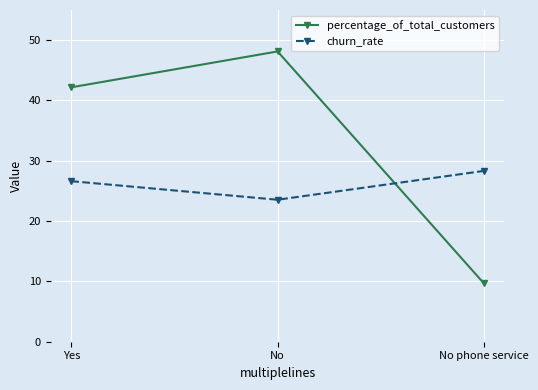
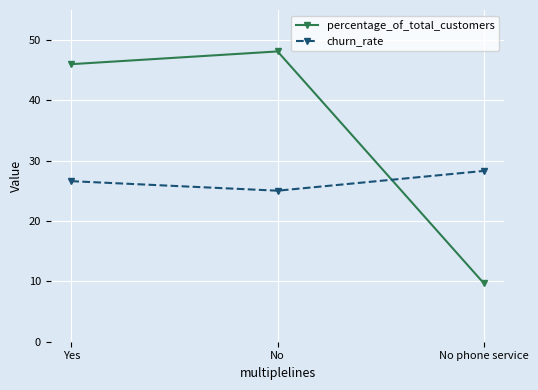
percentage_of_total_customers, Yes: 42 -> 46
churn_rate, No: 24 -> 25
